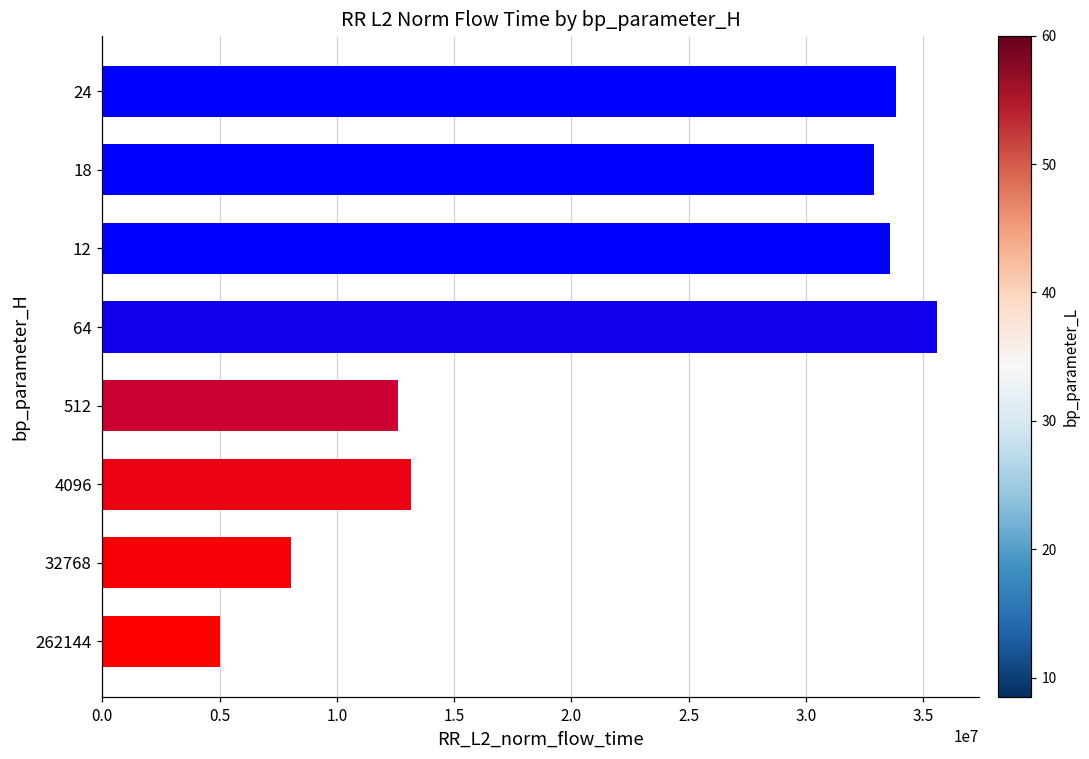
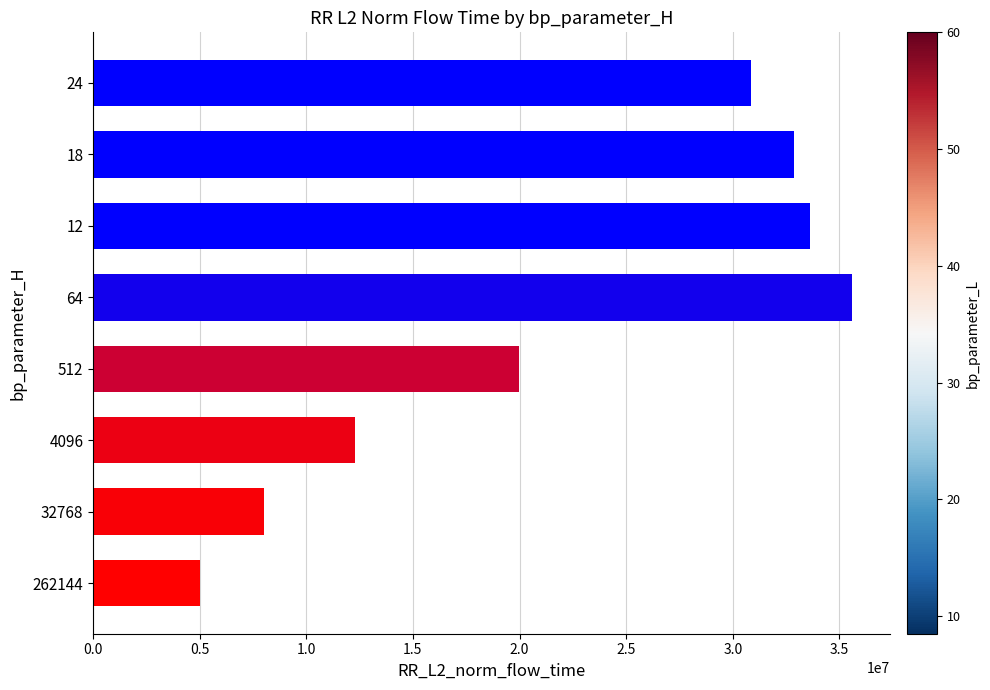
24: 33800000 -> 30900000
512: 12600000 -> 20000000
4096: 13200000 -> 12300000
